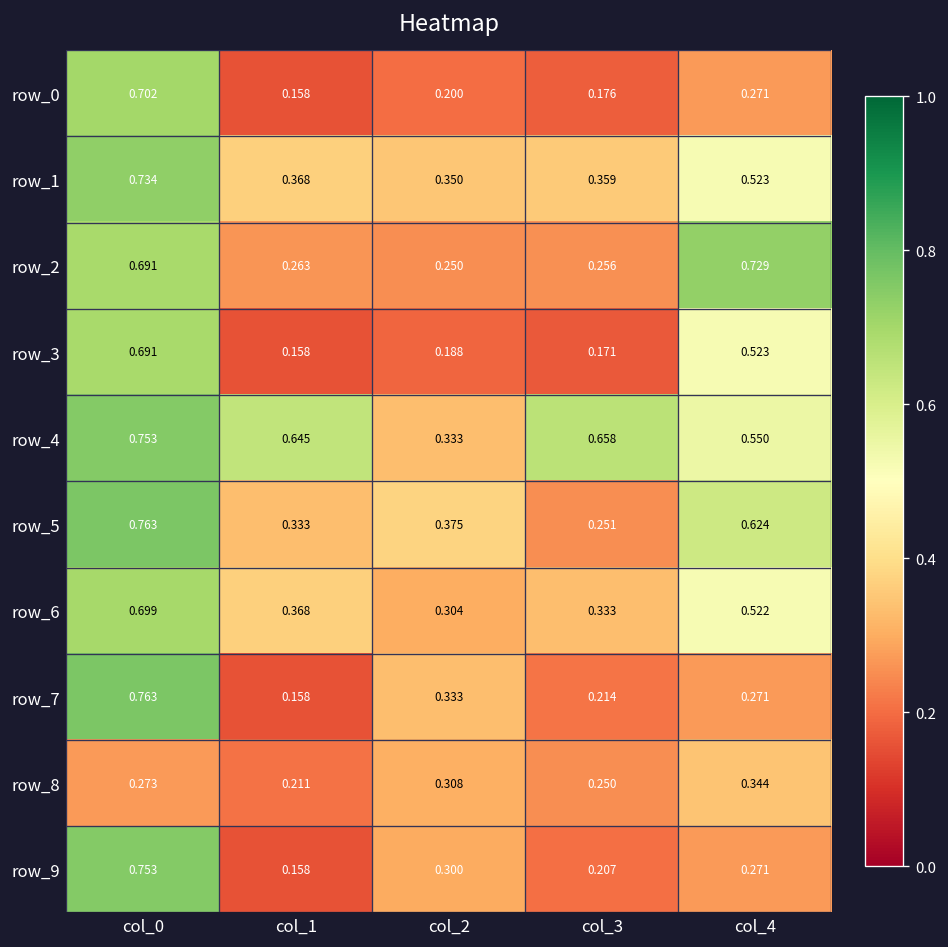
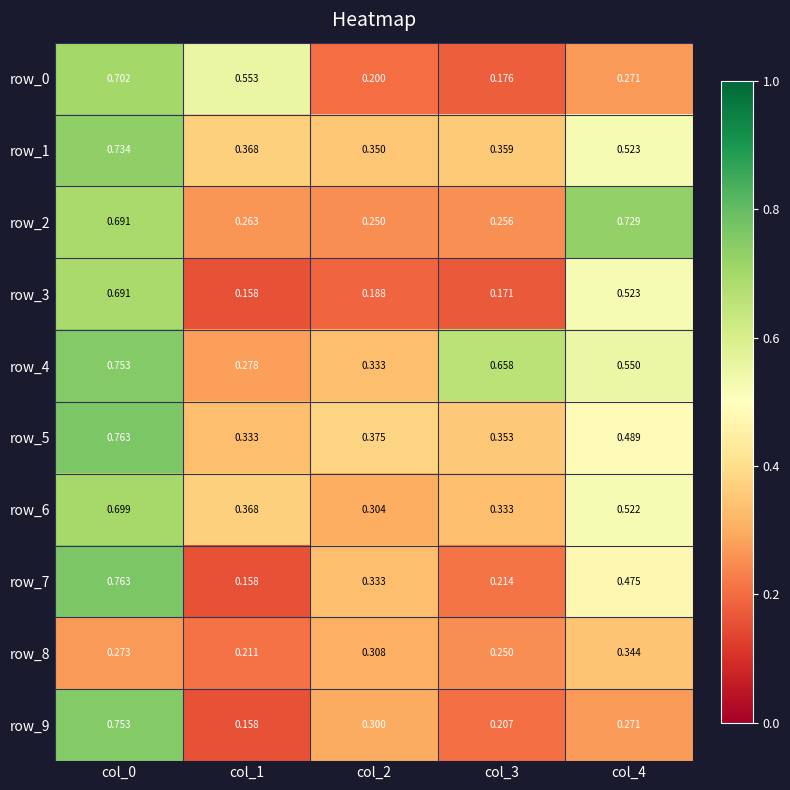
row_0, col_1: 0.158 -> 0.553
row_4, col_1: 0.645 -> 0.278
row_5, col_3: 0.251 -> 0.353
row_5, col_4: 0.624 -> 0.489
row_7, col_4: 0.271 -> 0.475
